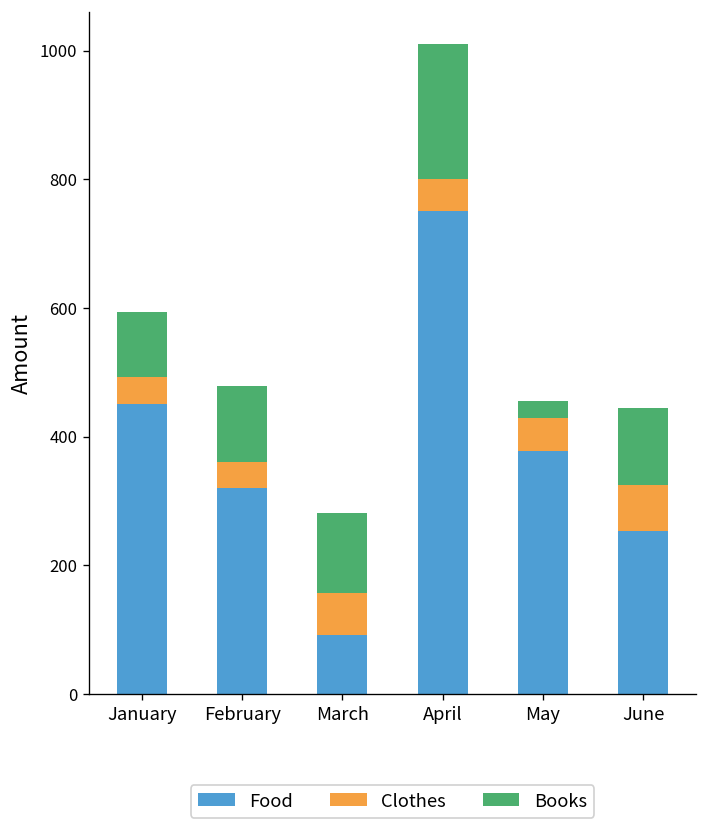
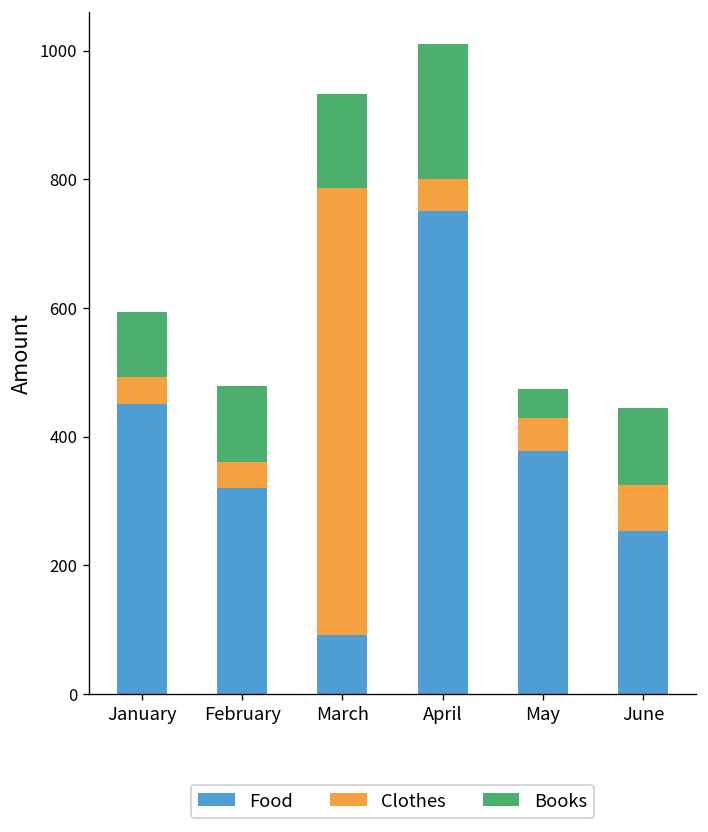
Clothes, March: 70 -> 700
Books, March: 120 -> 150
Books, May: 30 -> 50
